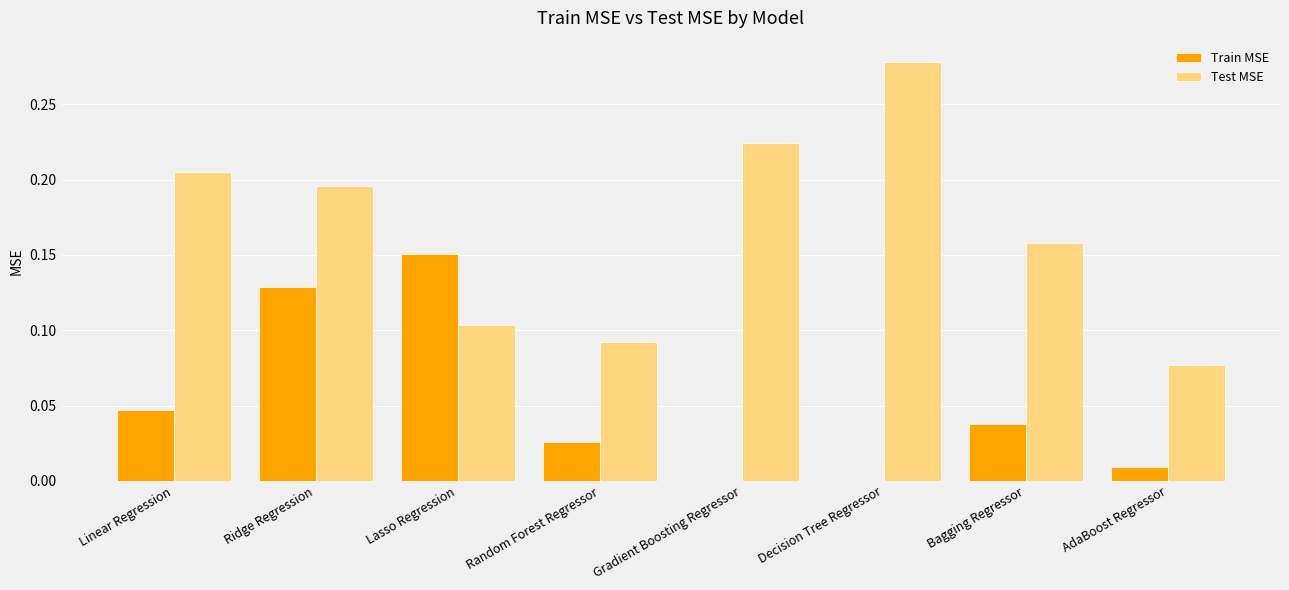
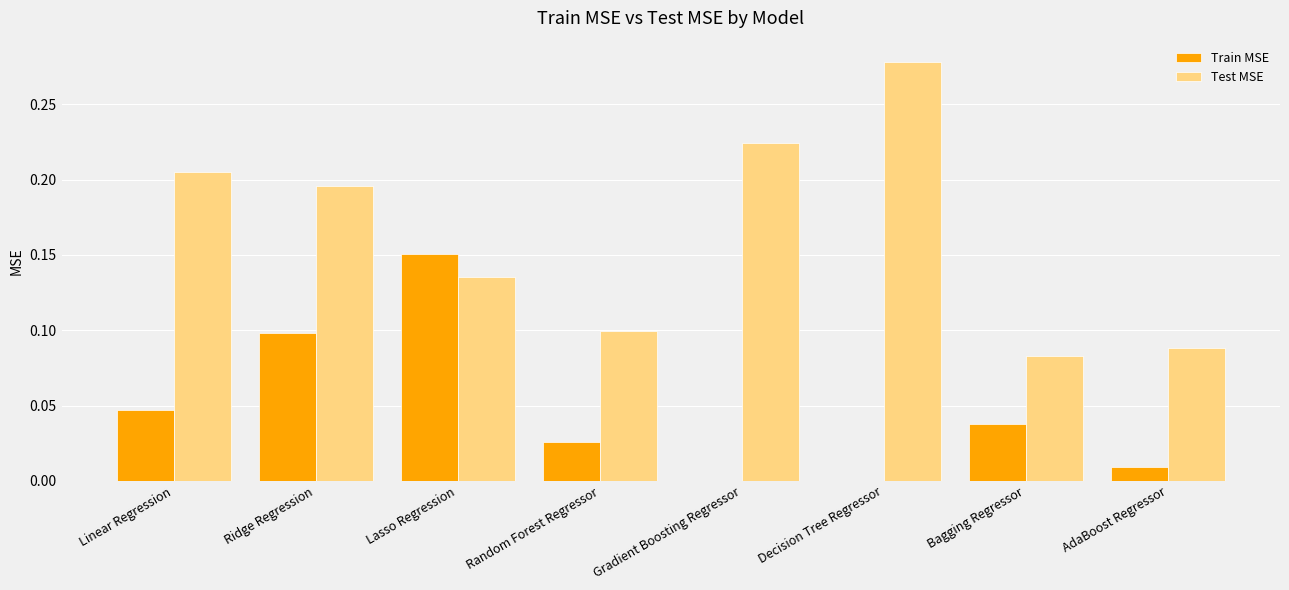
Train MSE, Ridge Regression: 0.129 -> 0.098
Test MSE, Lasso Regression: 0.104 -> 0.135
Test MSE, Random Forest Regressor: 0.092 -> 0.099
Test MSE, Bagging Regressor: 0.158 -> 0.083
Test MSE, AdaBoost Regressor: 0.077 -> 0.088
